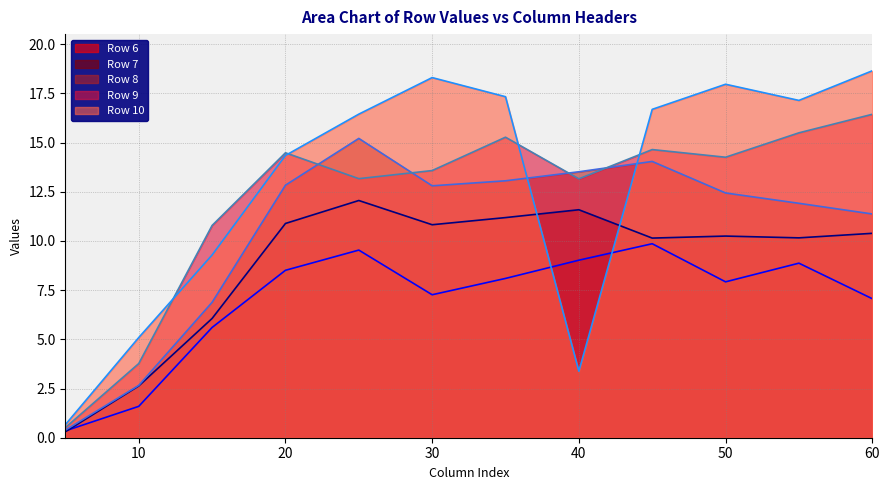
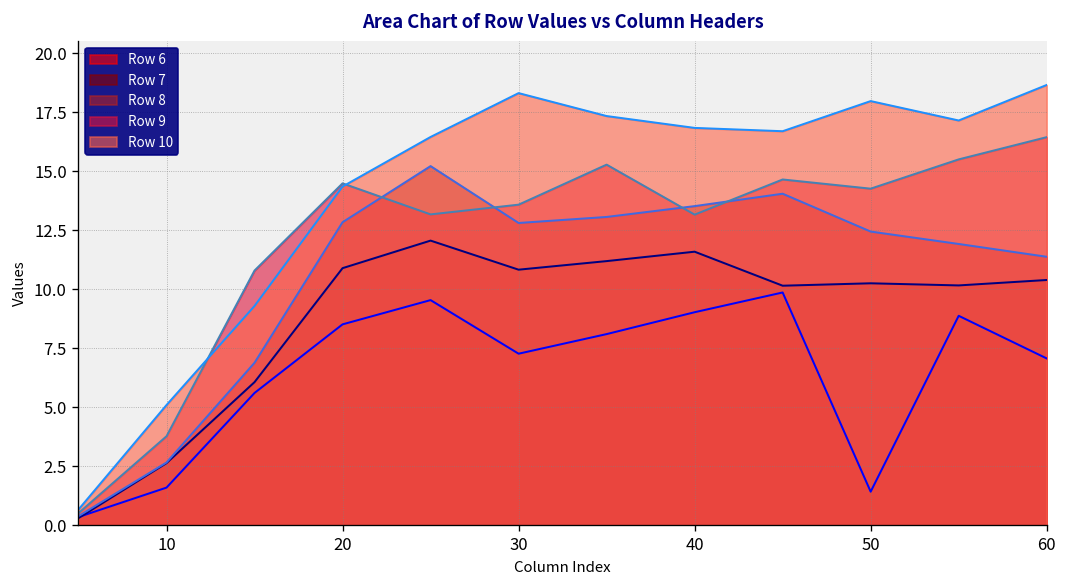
Row 10, 40: 3.4 -> 16.8
Row 6, 50: 7.9 -> 1.4
